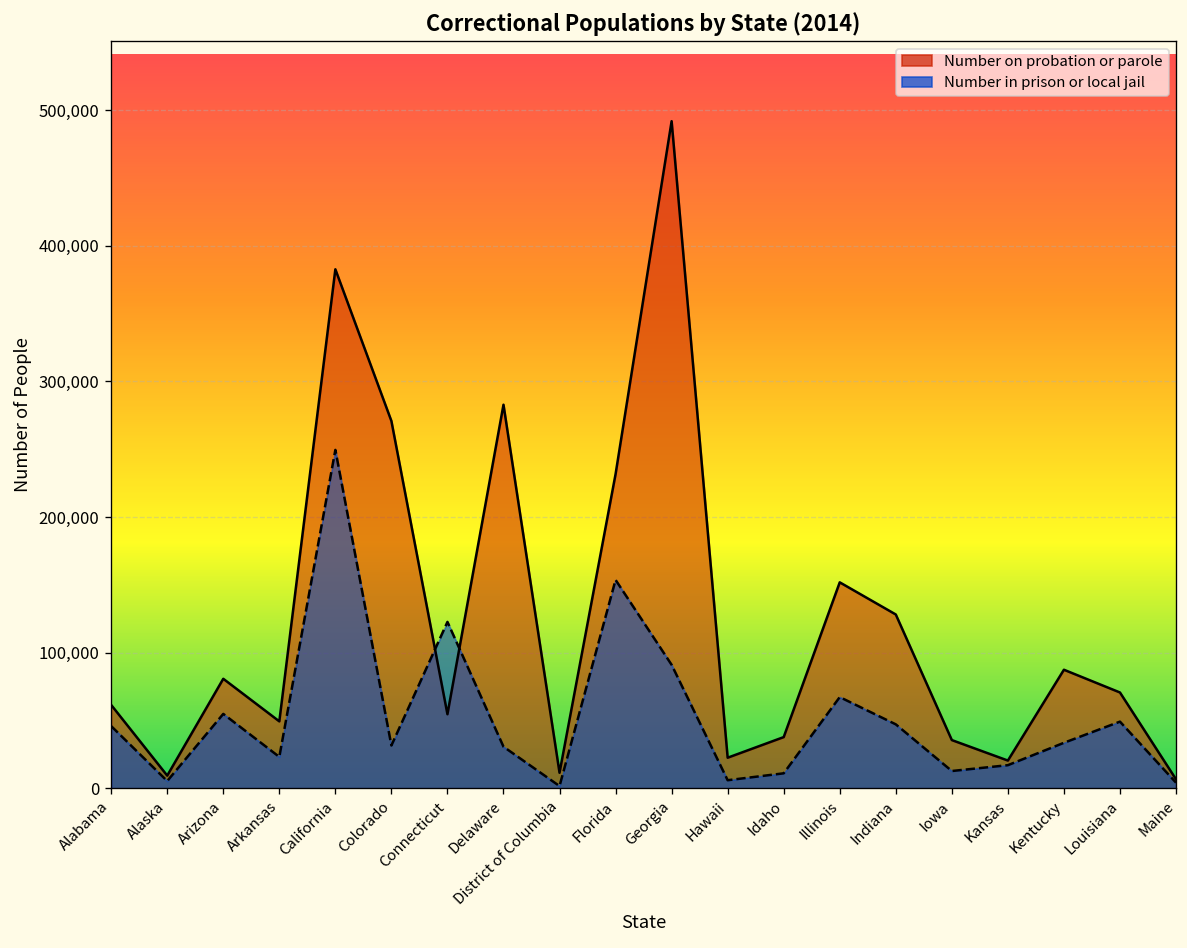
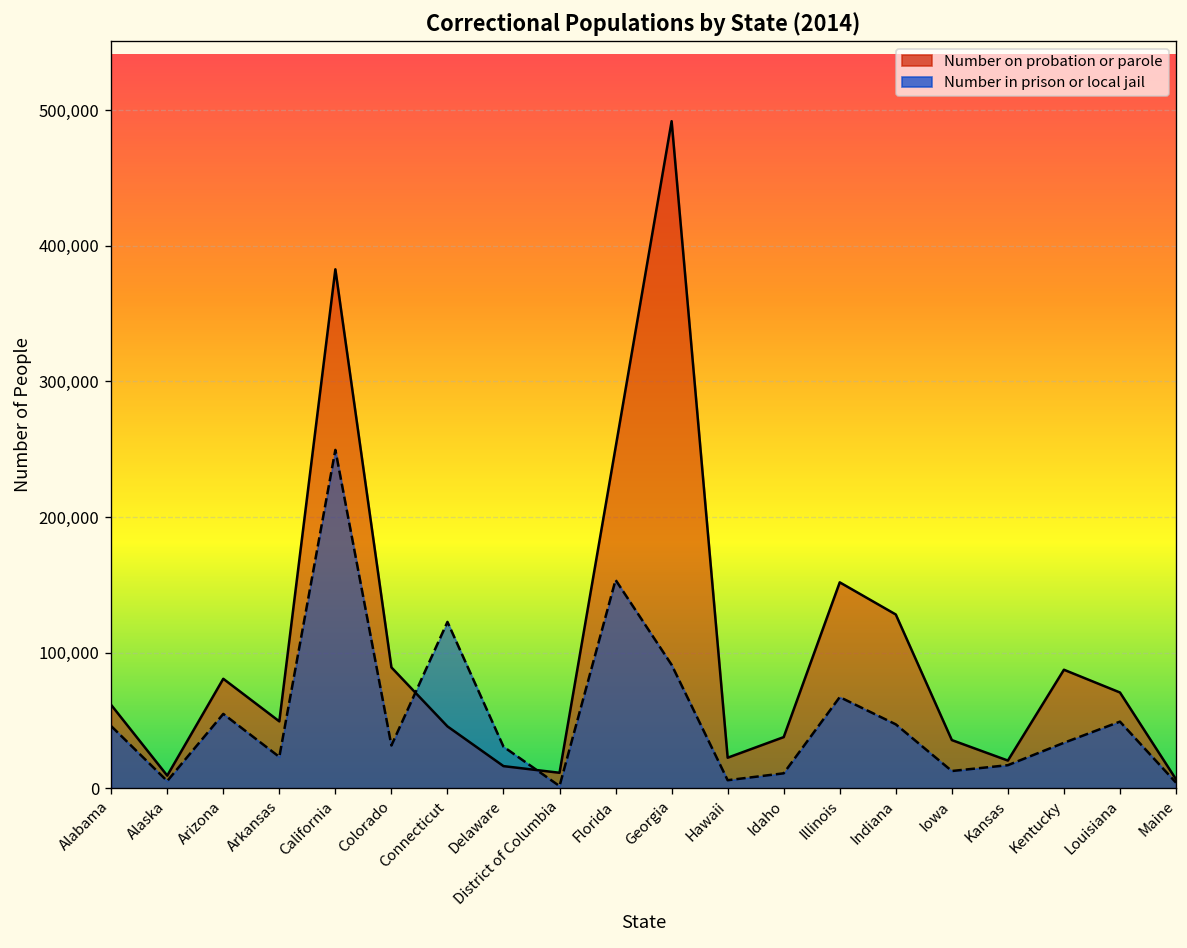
Number on probation or parole, Colorado: 271,000 -> 89,000
Number on probation or parole, Connecticut: 55,000 -> 46,000
Number on probation or parole, Delaware: 283,000 -> 16,000
Number on probation or parole, Florida: 232,000 -> 251,000
